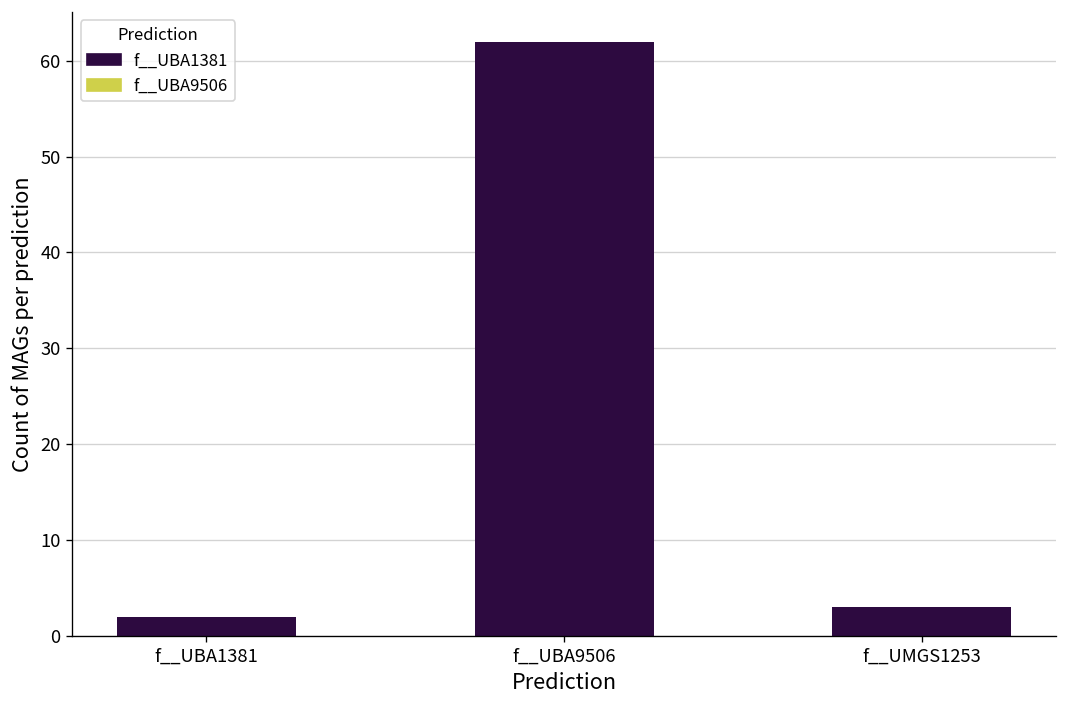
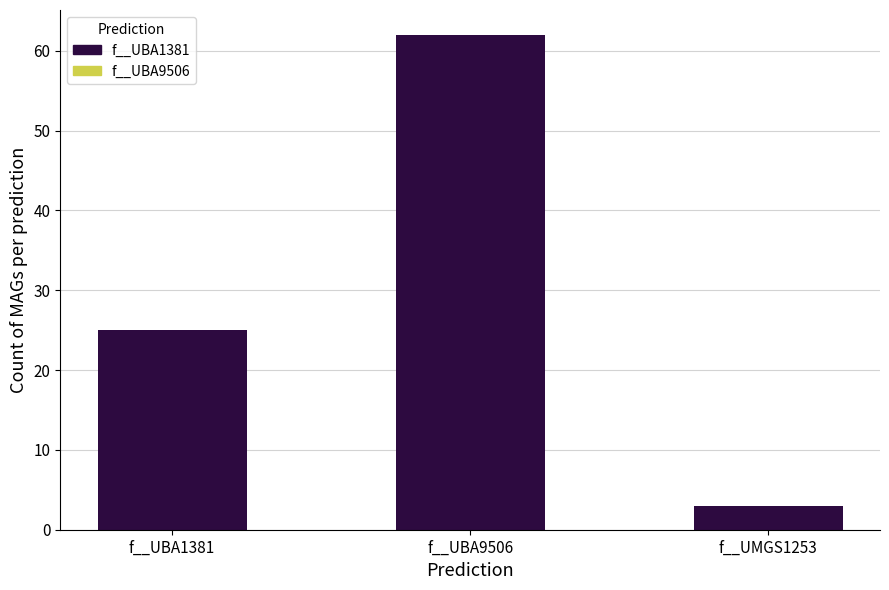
f__UBA1381: 2 -> 25
